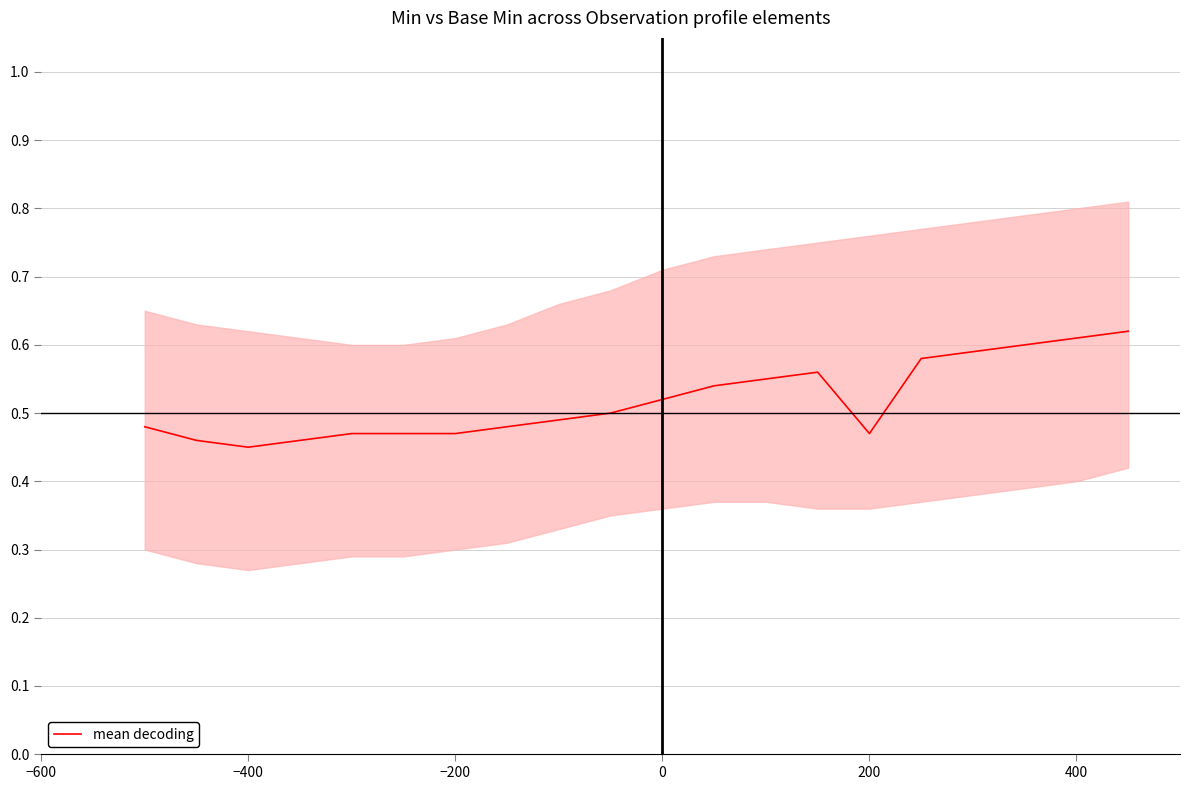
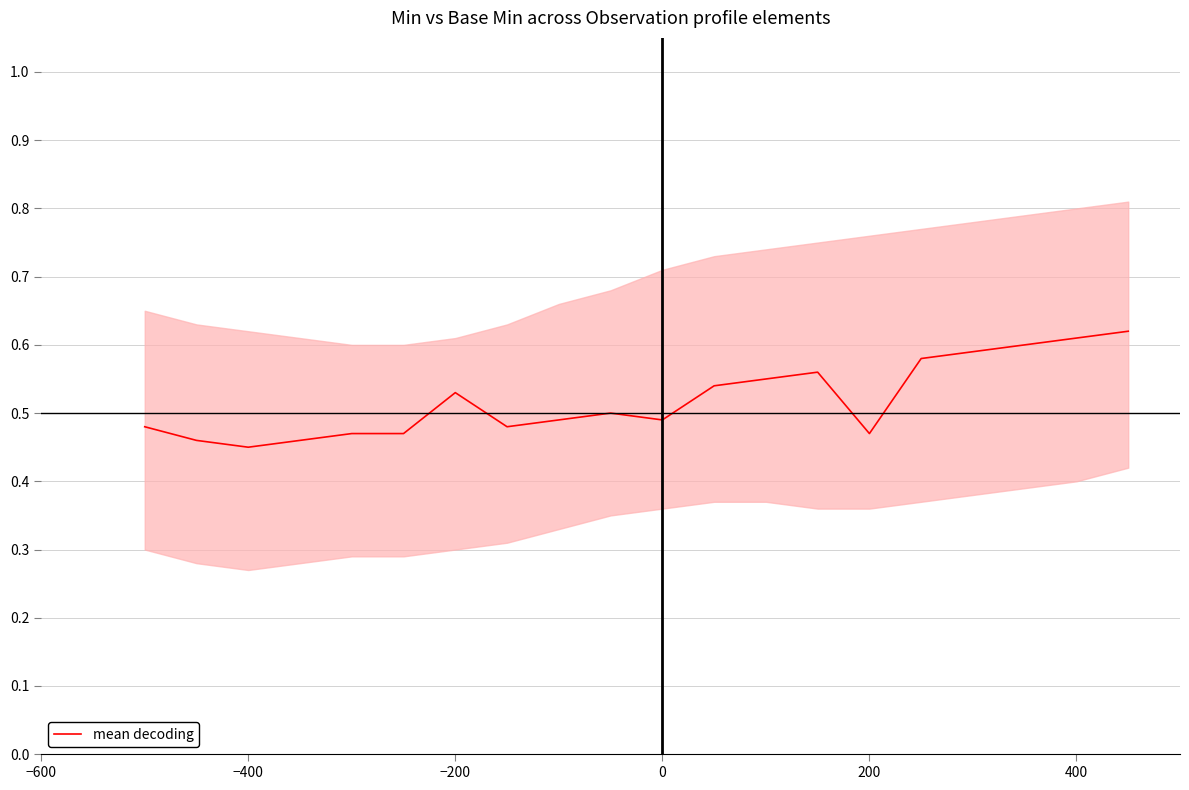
mean decoding, −200: 0.47 -> 0.53
mean decoding, 0: 0.52 -> 0.49
